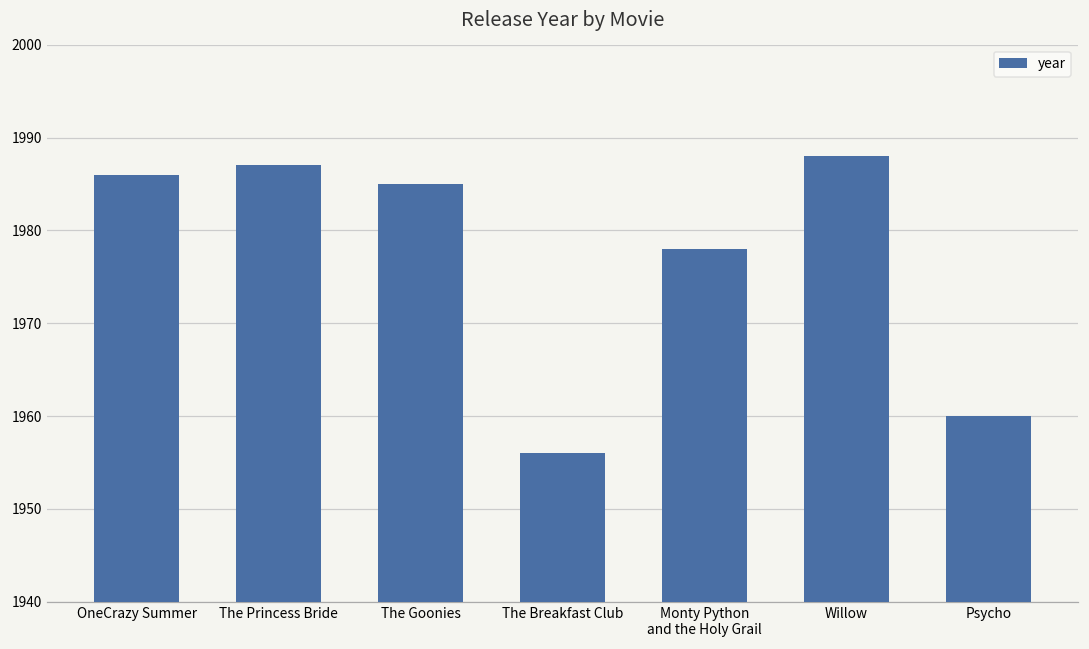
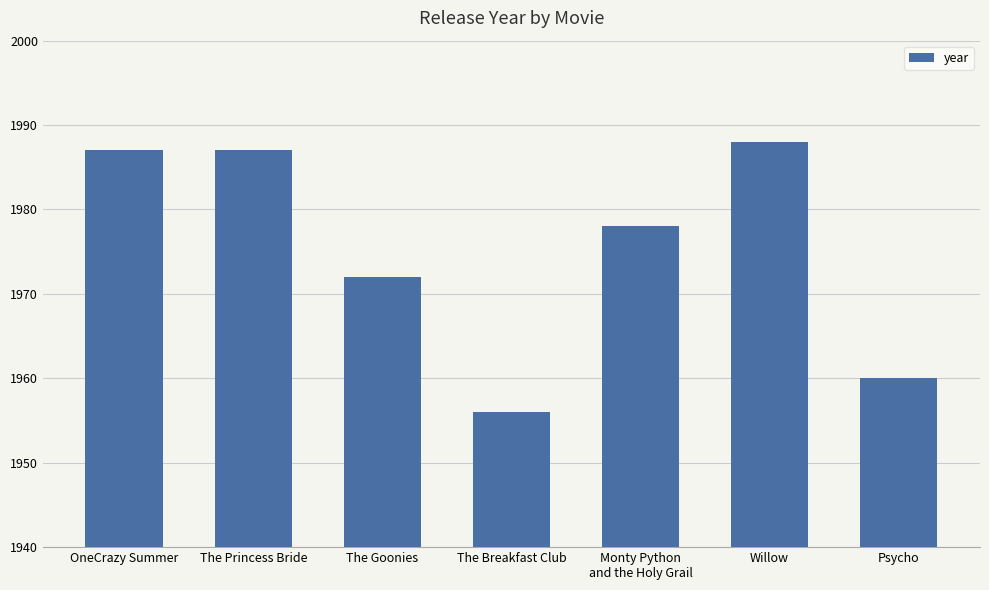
OneCrazy Summer: 1986 -> 1987
The Goonies: 1985 -> 1972
